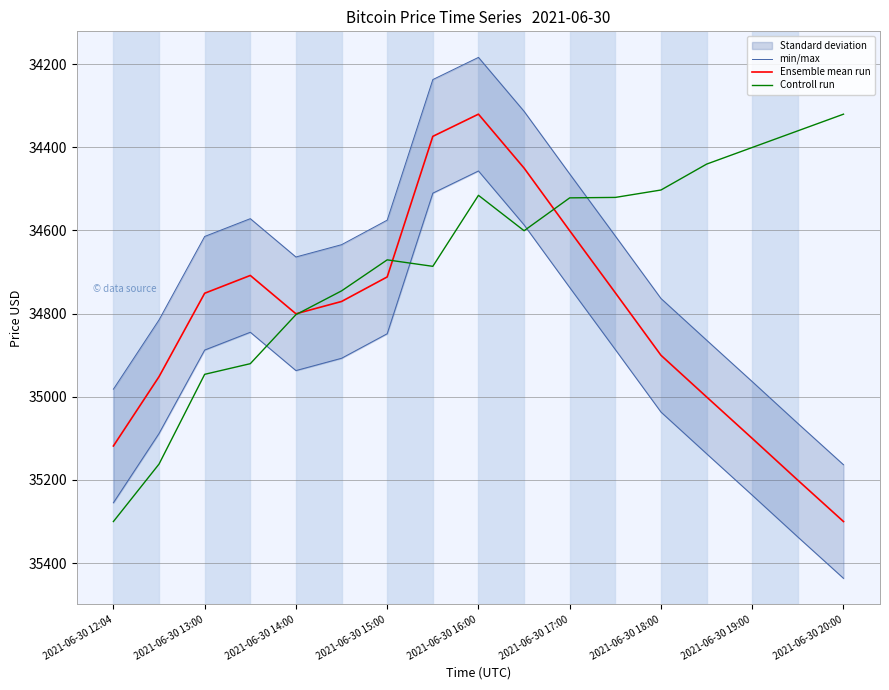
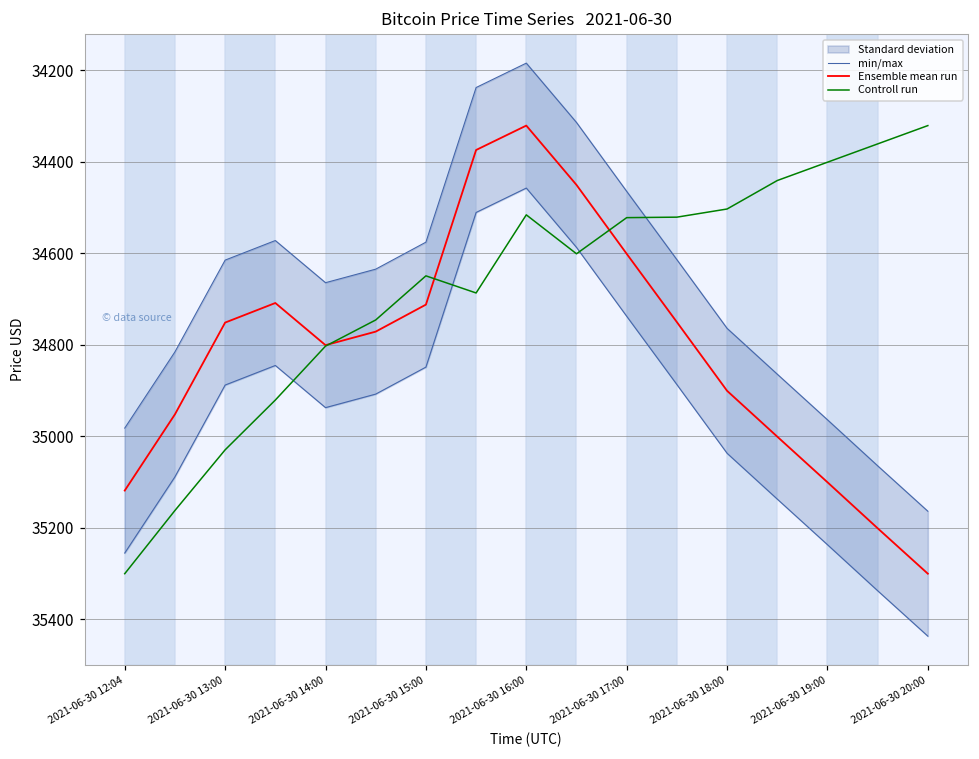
Controll run, 2021-06-30 13:00: 34950 -> 35030
Controll run, 2021-06-30 15:00: 34670 -> 34650
